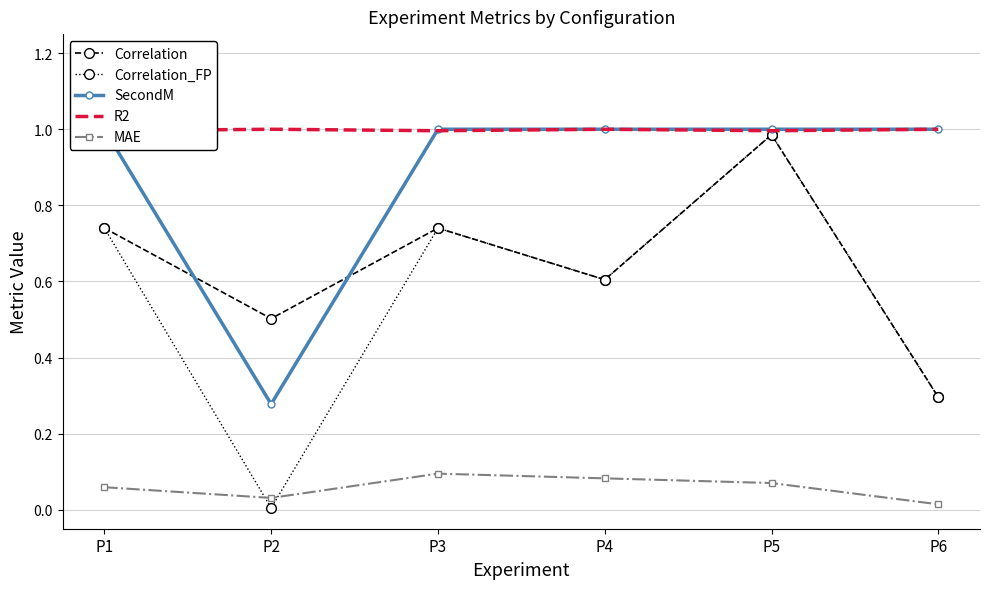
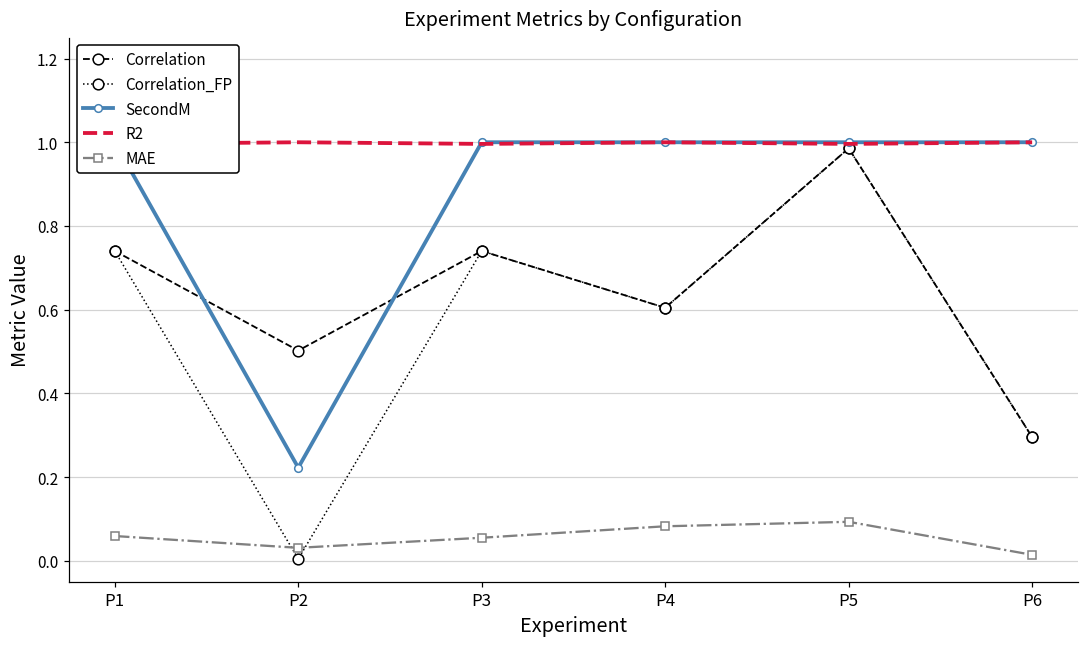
SecondM, P2: 0.28 -> 0.22
MAE, P3: 0.09 -> 0.06
MAE, P5: 0.07 -> 0.09
